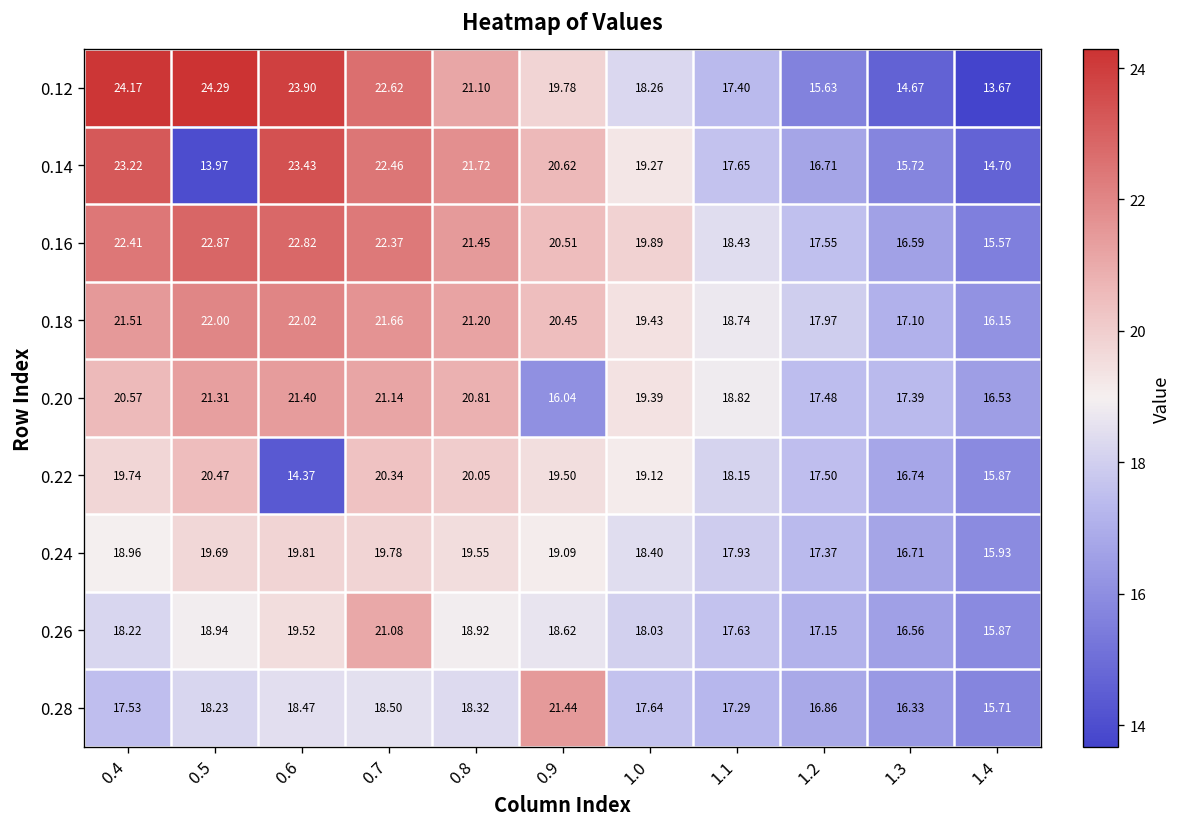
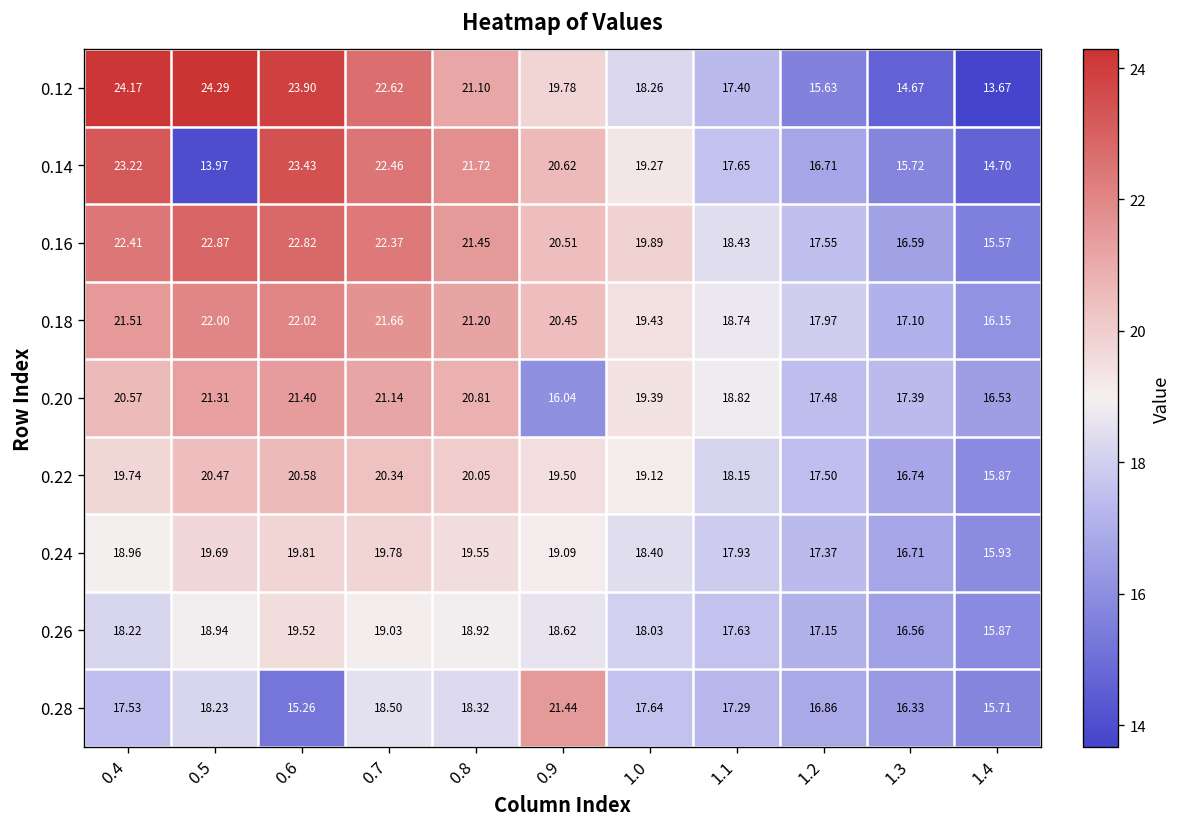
0.22, 0.6: 14.37 -> 20.58
0.26, 0.7: 21.08 -> 19.03
0.28, 0.6: 18.47 -> 15.26
